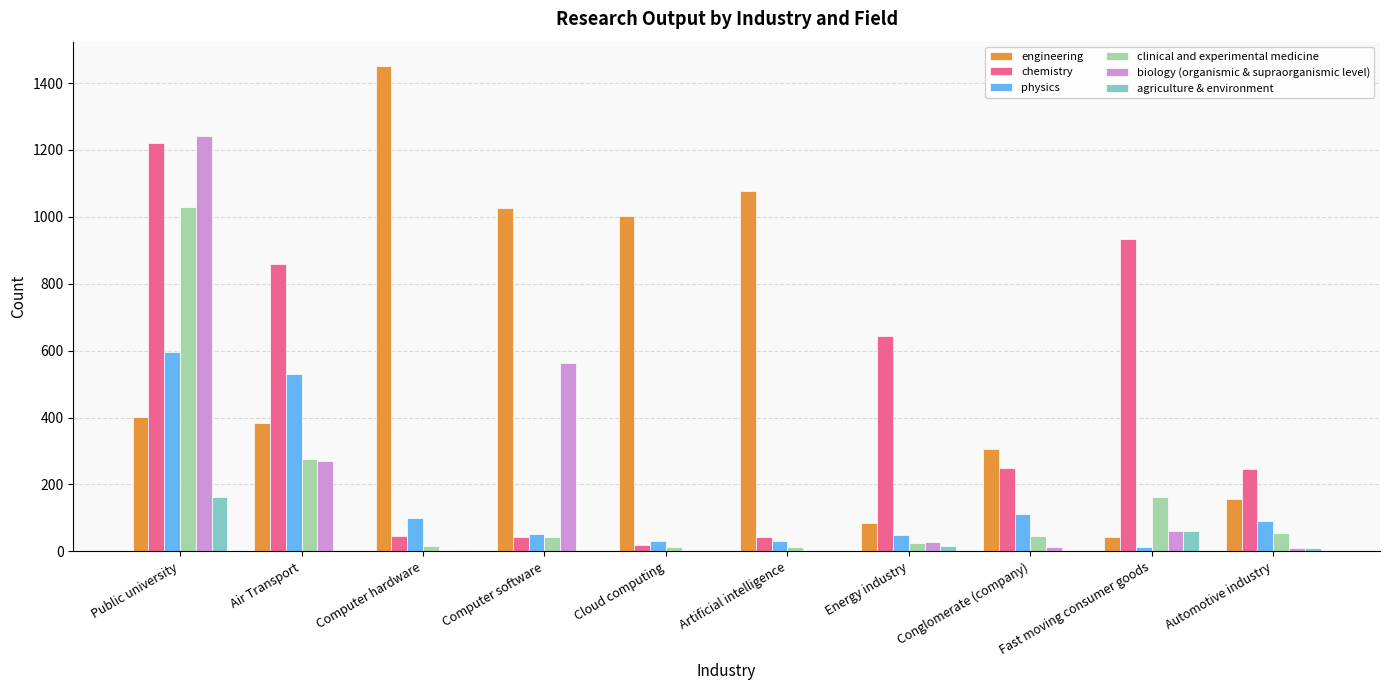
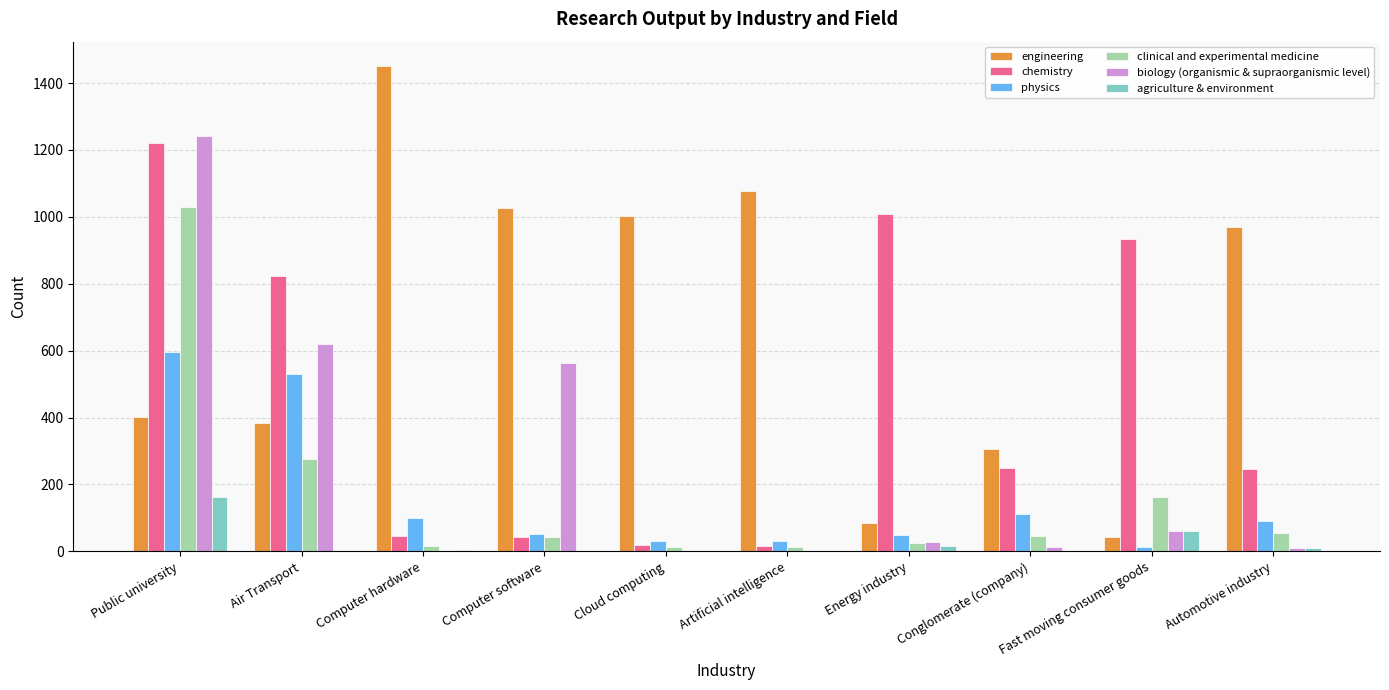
chemistry, Air Transport: 860 -> 820
biology (organismic & supraorganismic level), Air Transport: 270 -> 620
chemistry, Artificial intelligence: 40 -> 20
chemistry, Energy industry: 650 -> 1010
engineering, Automotive industry: 160 -> 970
